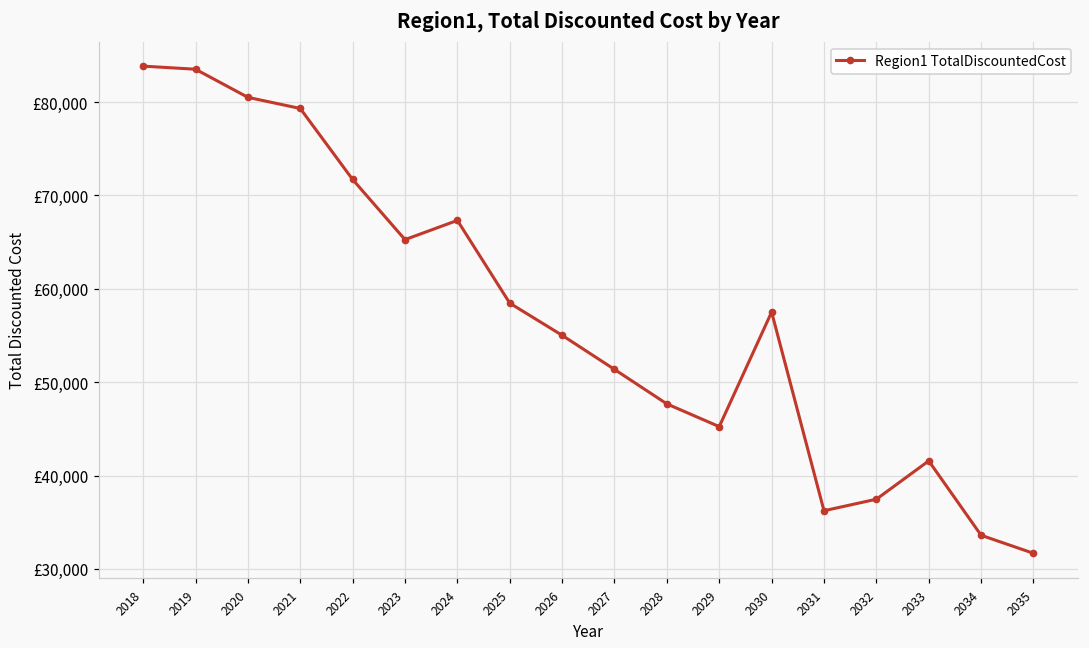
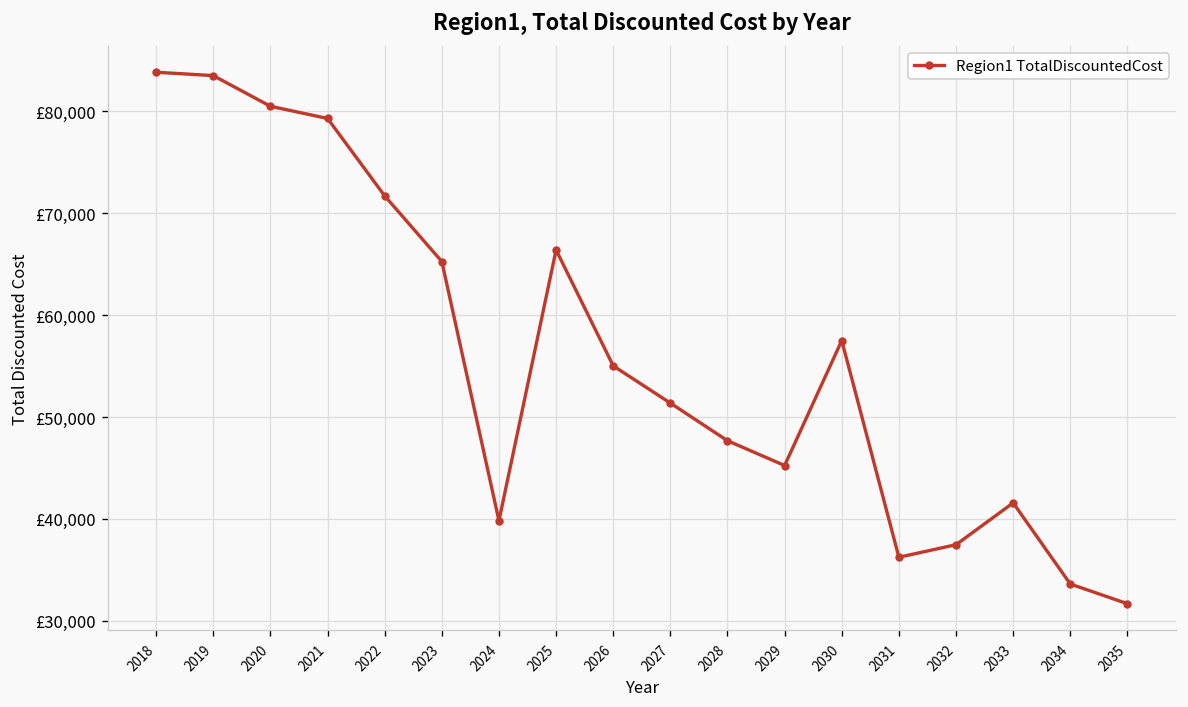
2024: £67,000 -> £40,000
2025: £58,000 -> £66,000
